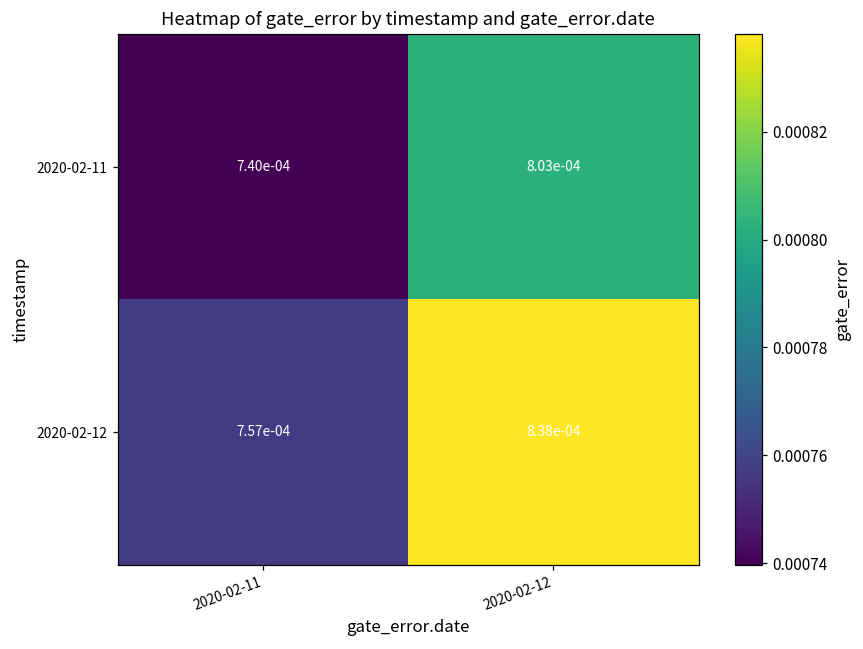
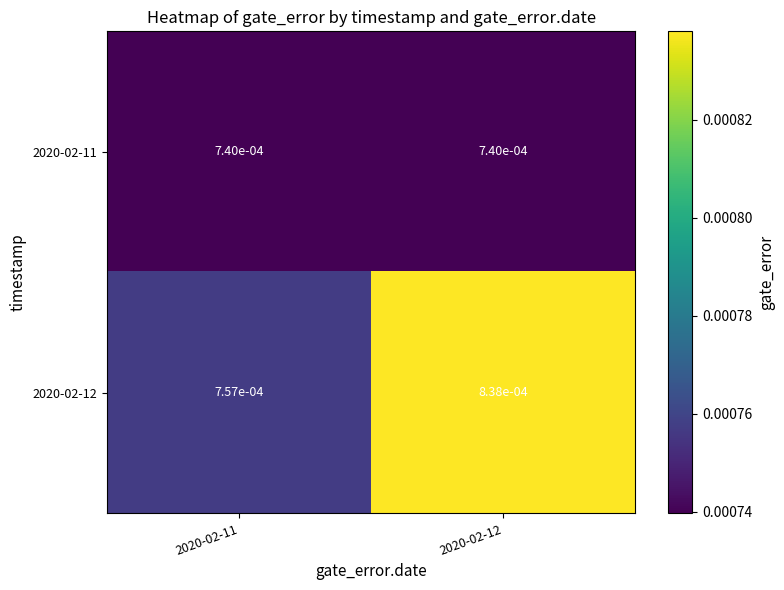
2020-02-11, 2020-02-12: 8.03e-04 -> 7.40e-04
